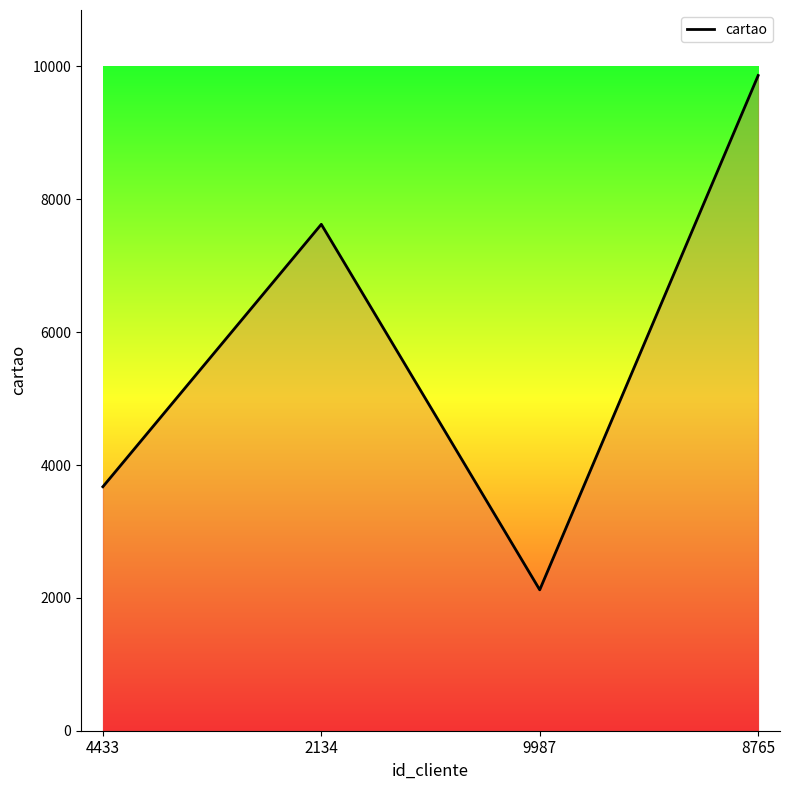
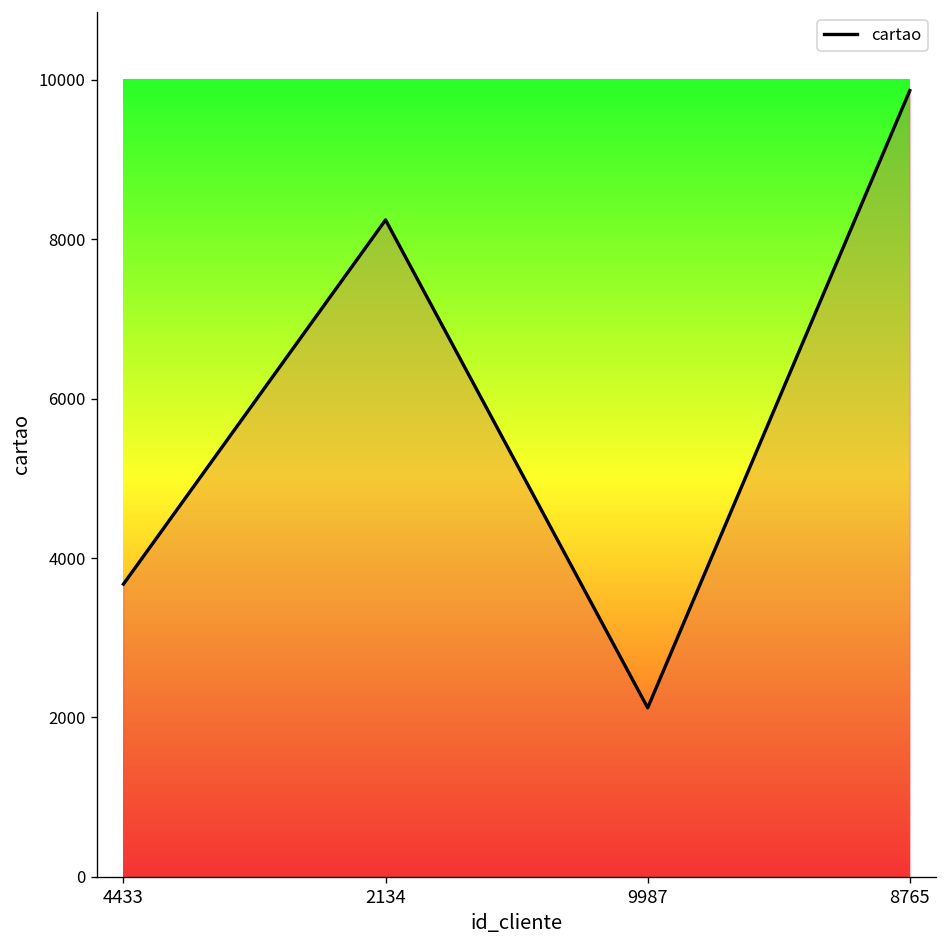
2134: 7600 -> 8200
